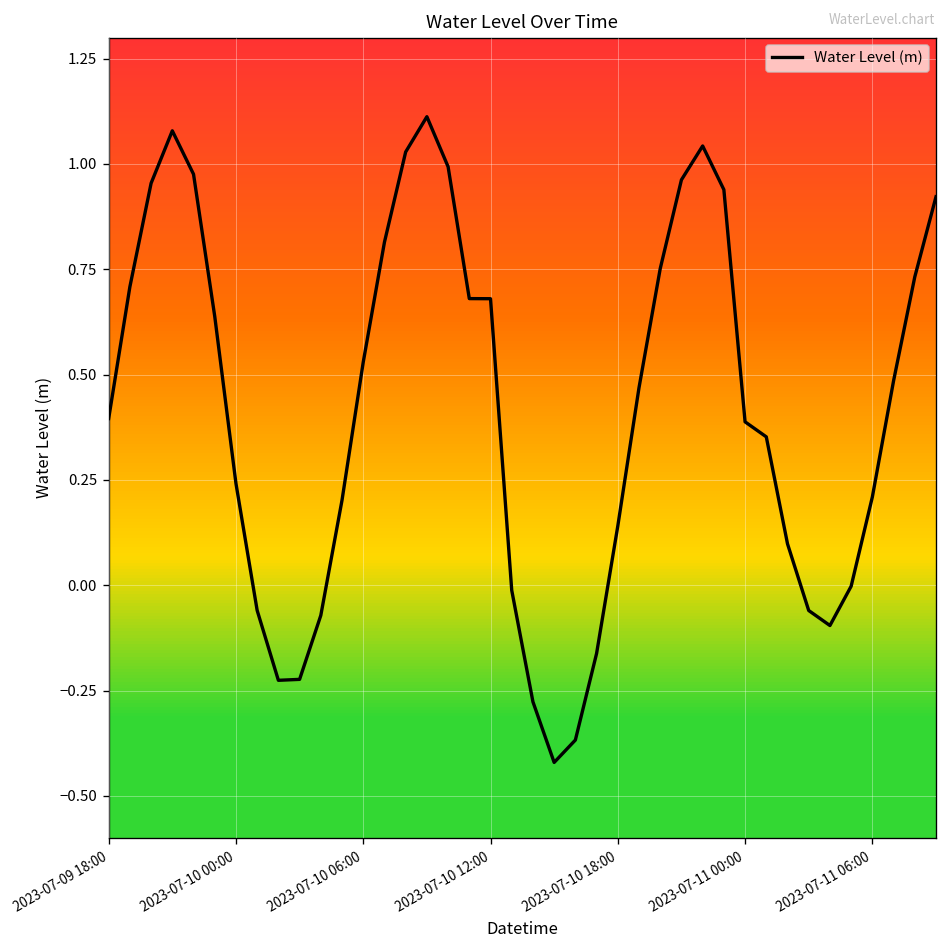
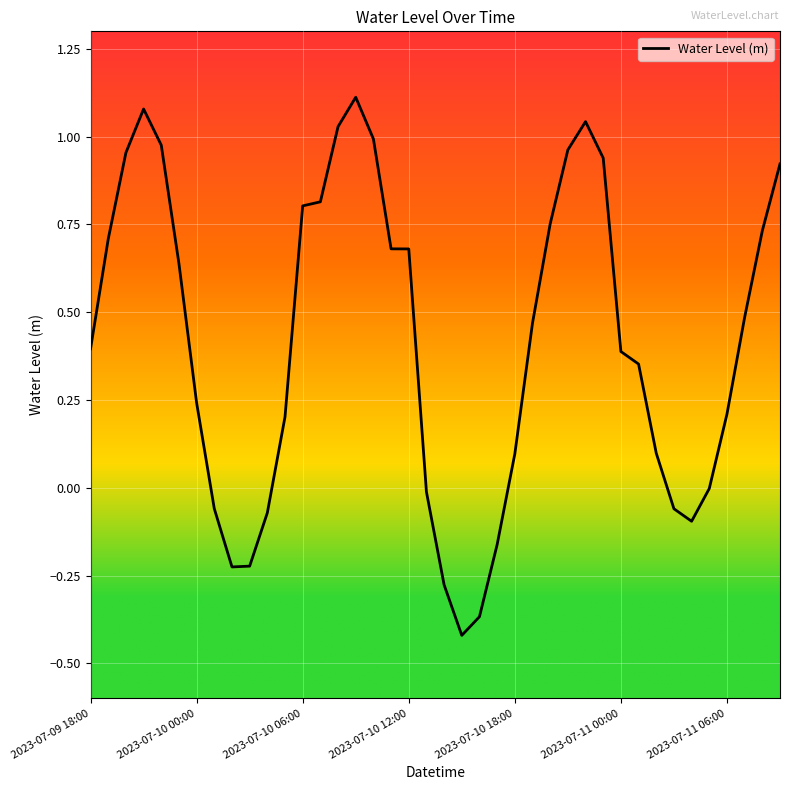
2023-07-10 06:00: 0.53 -> 0.80
2023-07-10 18:00: 0.14 -> 0.10
